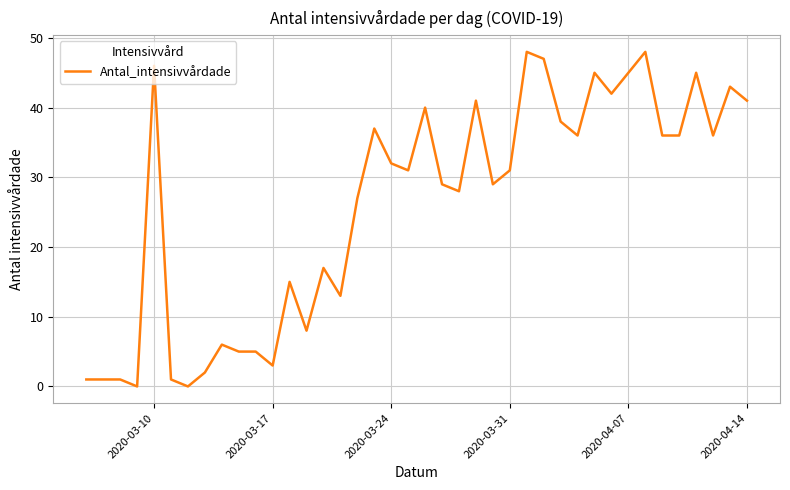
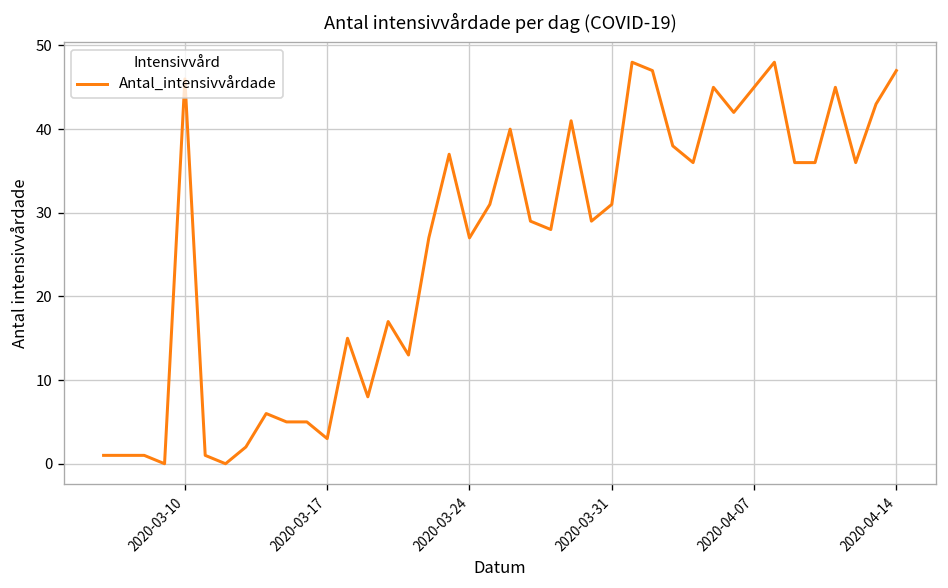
2020-03-24: 32 -> 27
2020-04-14: 41 -> 47
